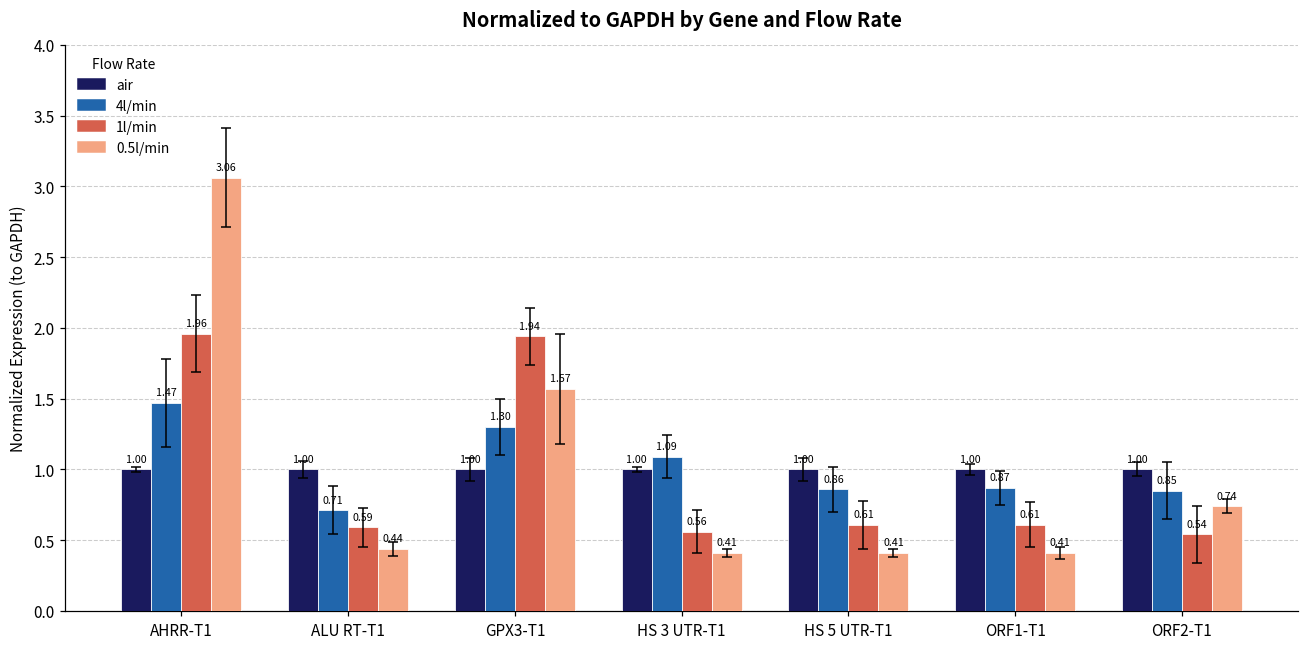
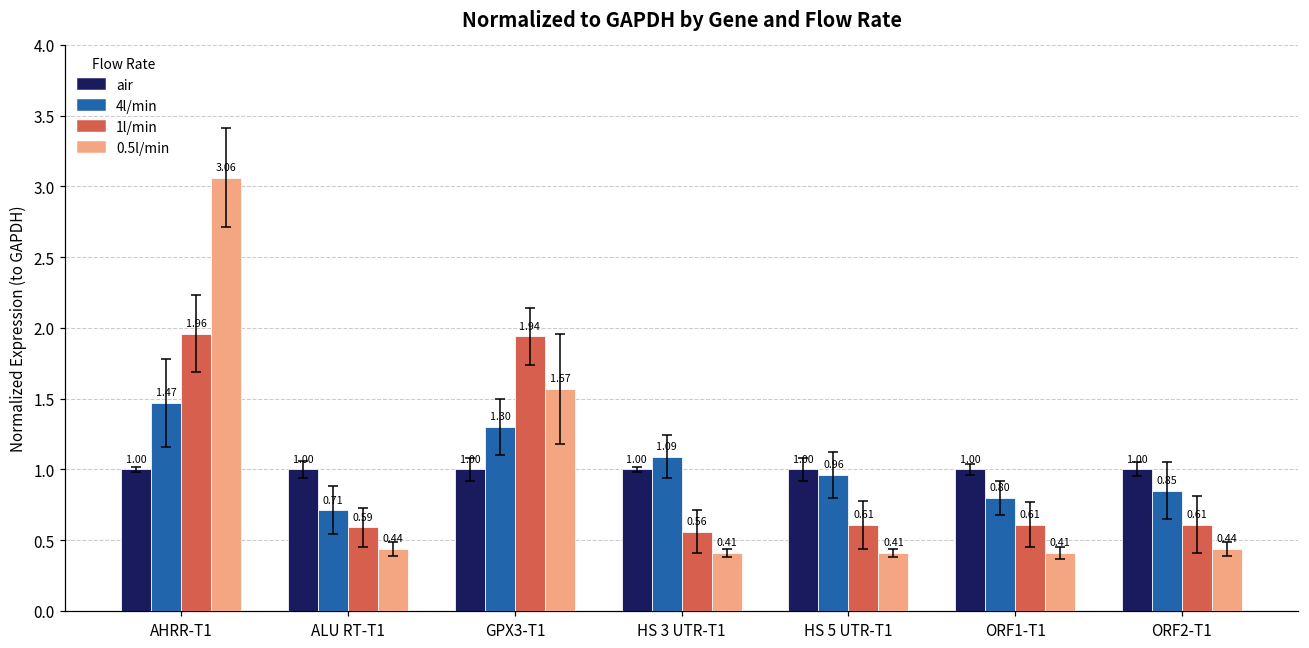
4l/min, HS 5 UTR-T1: 0.86 -> 0.96
4l/min, ORF1-T1: 0.87 -> 0.80
1l/min, ORF2-T1: 0.54 -> 0.61
0.5l/min, ORF2-T1: 0.74 -> 0.44
